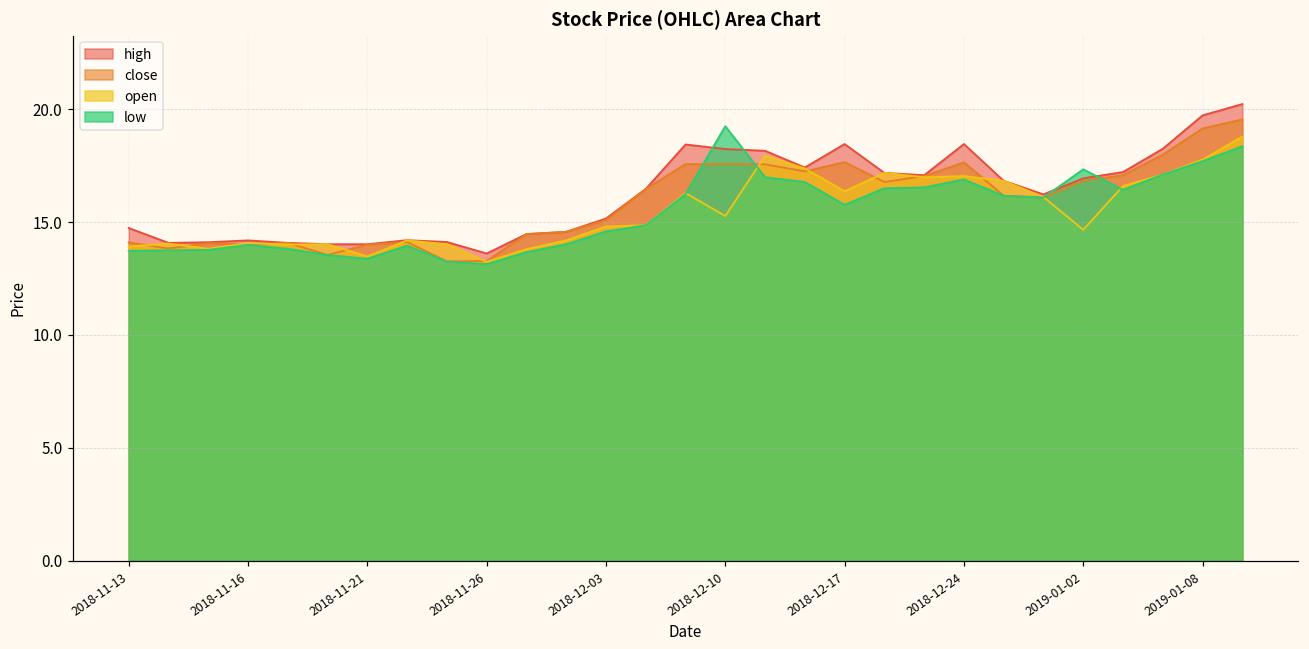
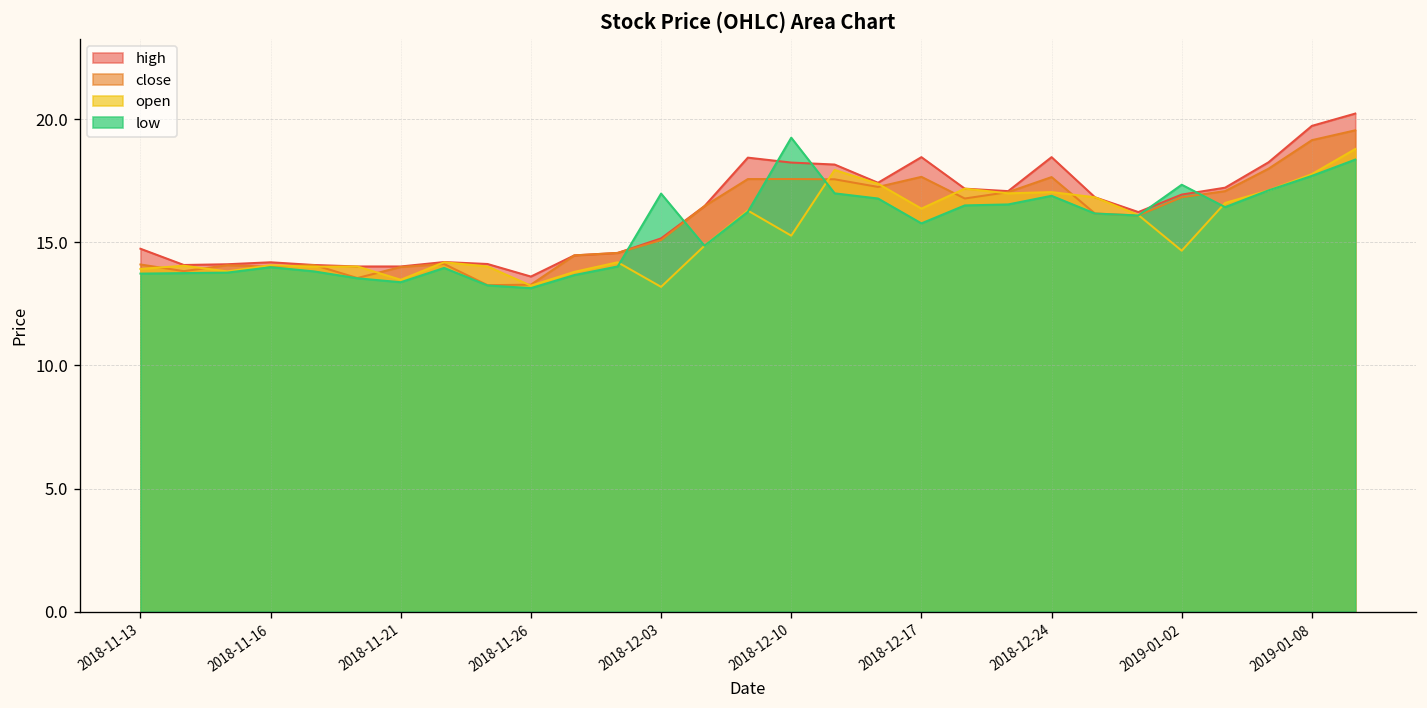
open, 2018-12-03: 14.8 -> 13.2
low, 2018-12-03: 14.6 -> 17.0
